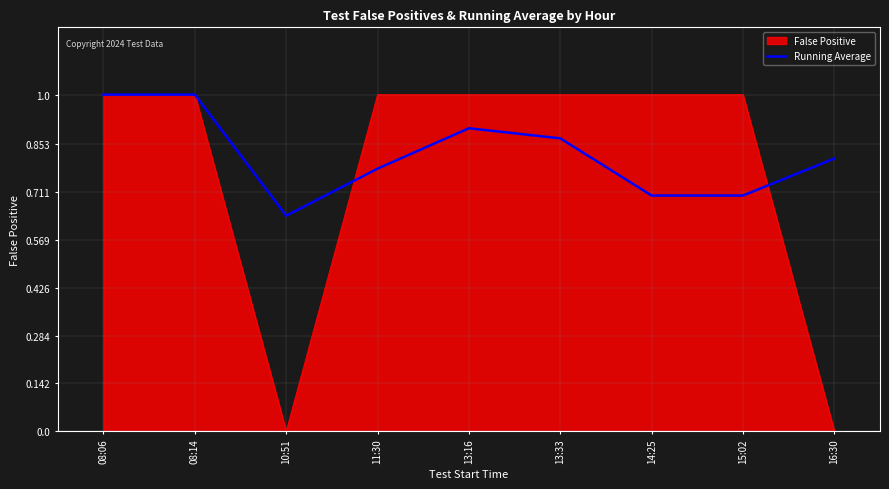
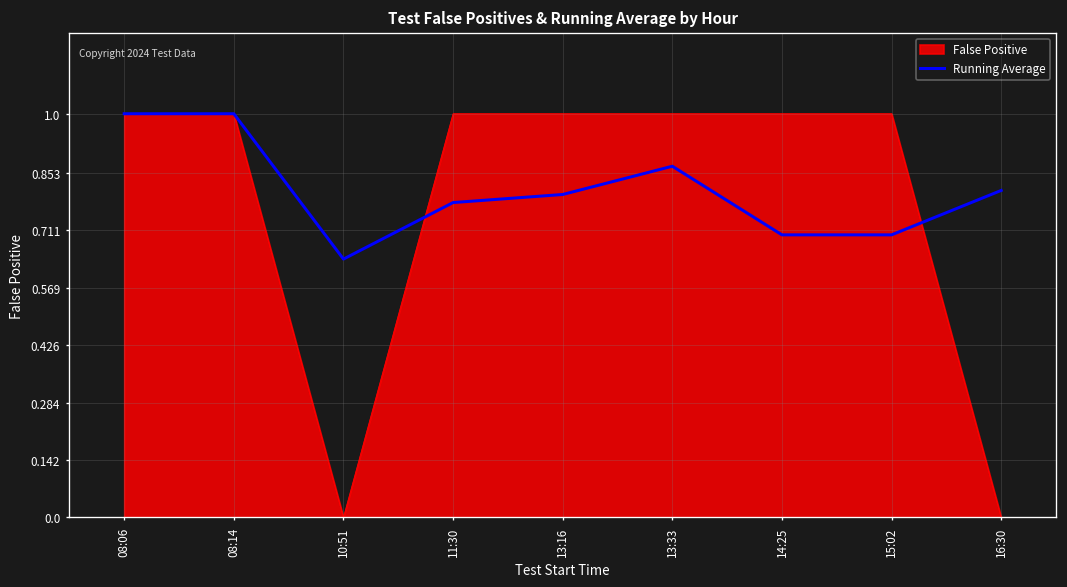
Running Average, 13:16: 0.9 -> 0.8
